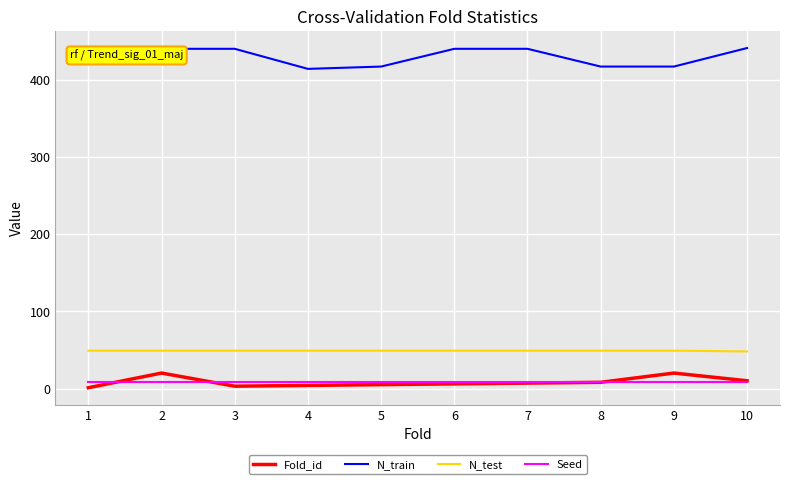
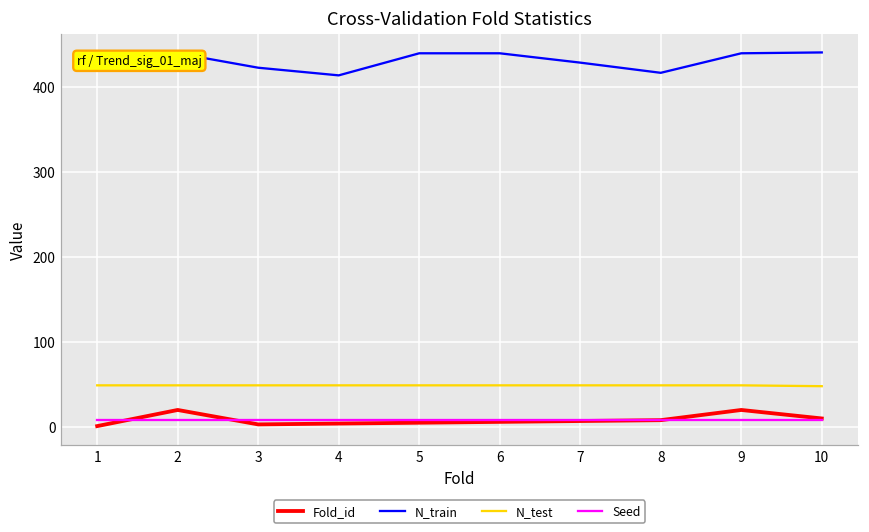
N_train, 3: 440 -> 420
N_train, 5: 420 -> 440
N_train, 7: 440 -> 430
N_train, 9: 420 -> 440
